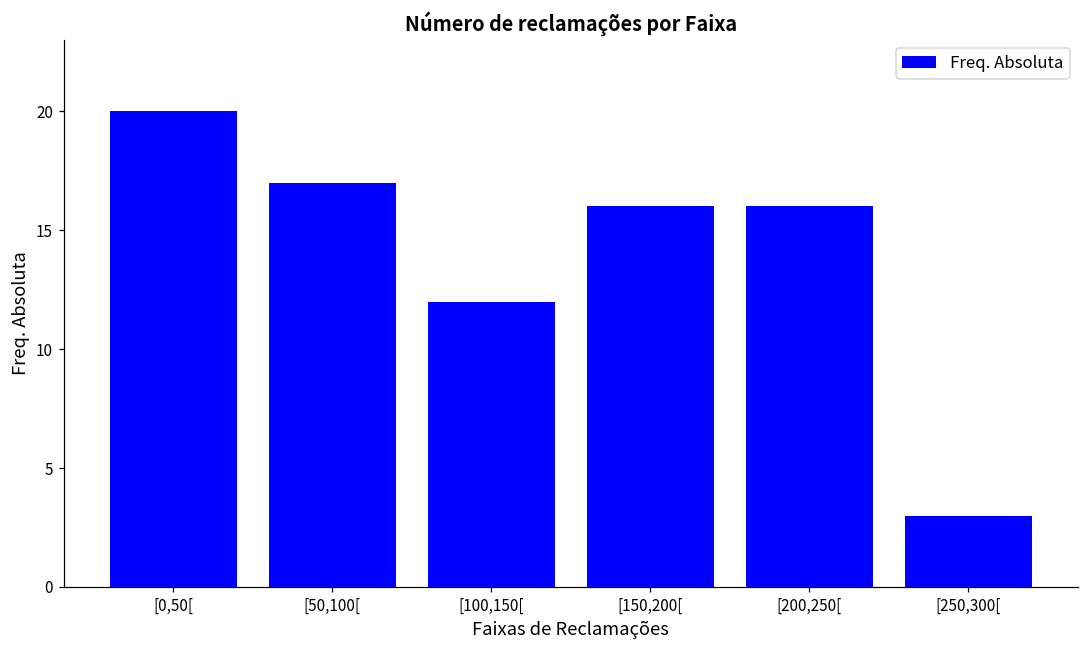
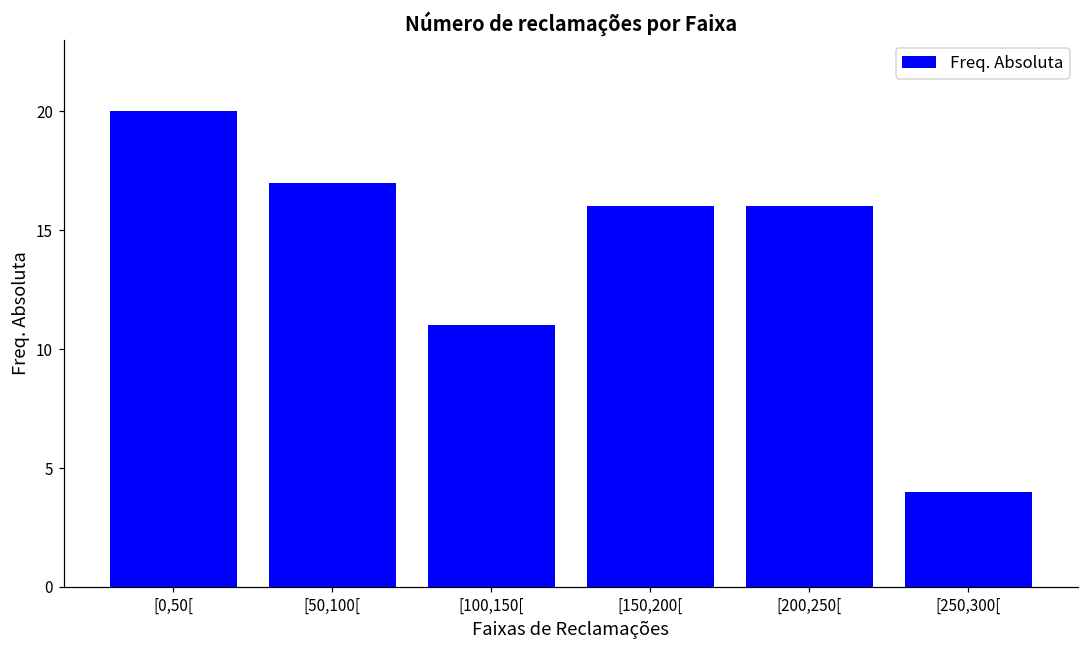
[100,150[: 12 -> 11
[250,300[: 3 -> 4
